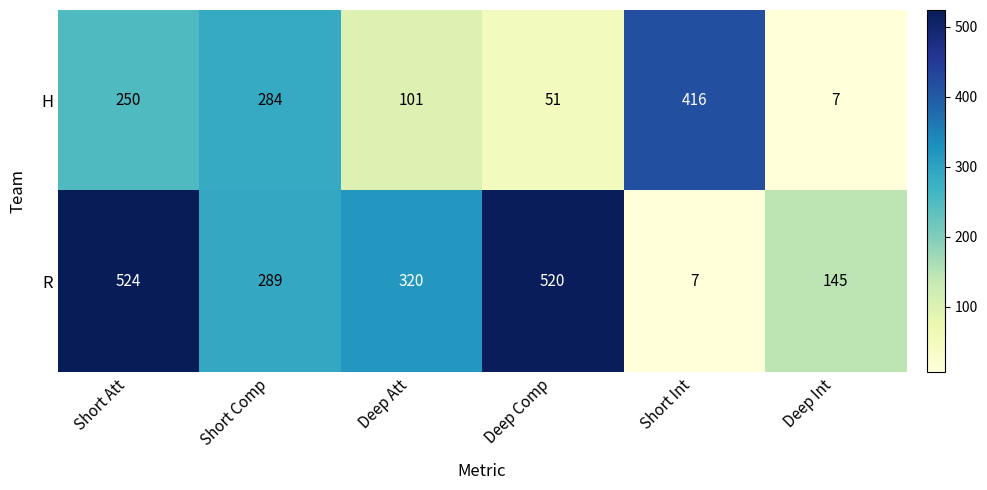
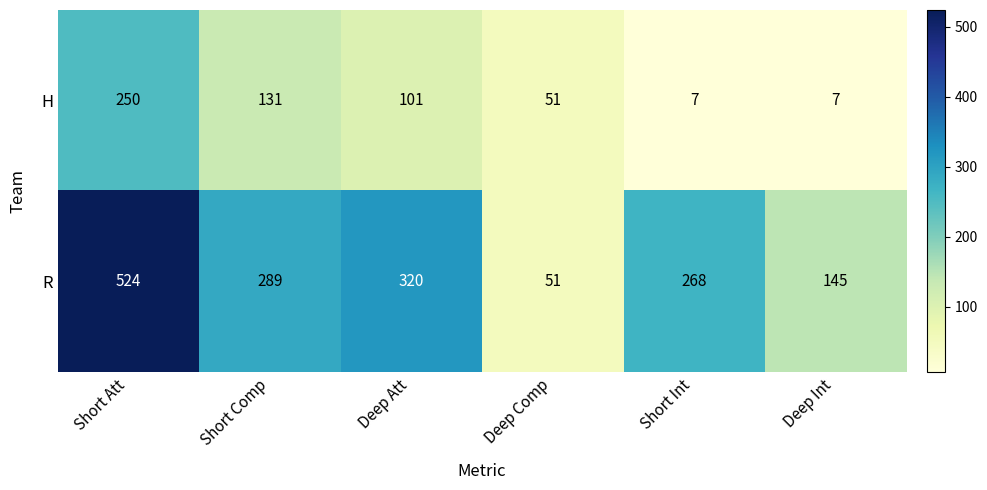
H, Short Comp: 284 -> 131
H, Short Int: 416 -> 7
R, Deep Comp: 520 -> 51
R, Short Int: 7 -> 268
